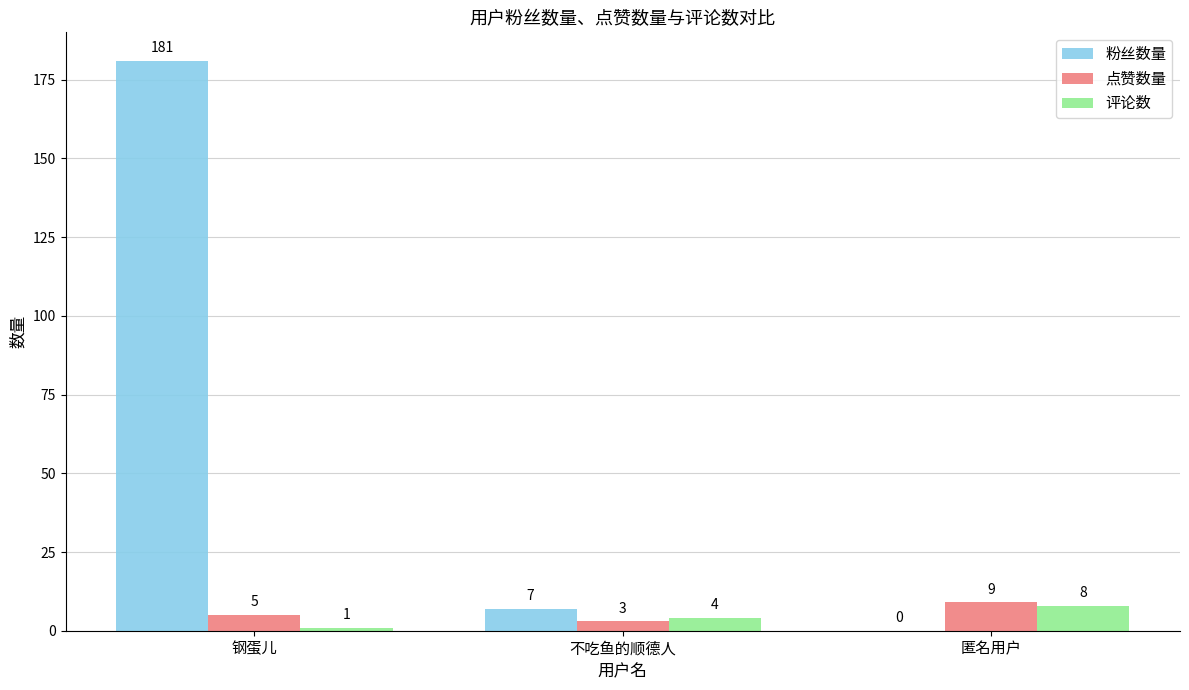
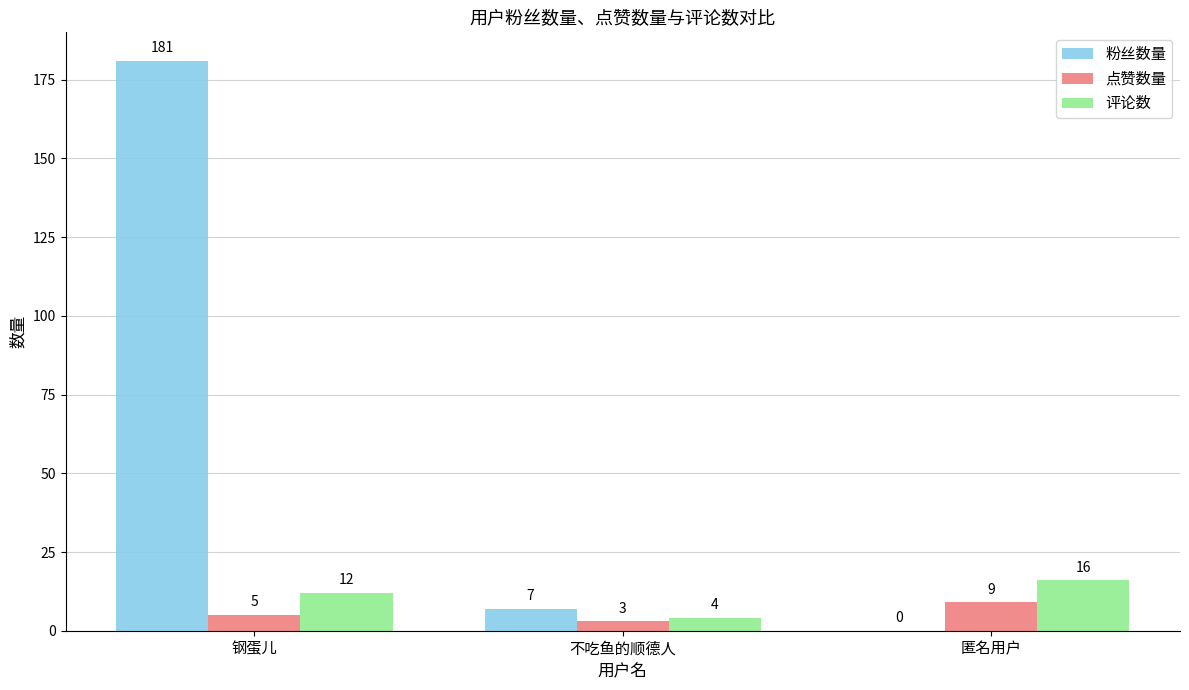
评论数, 钢蛋儿: 1 -> 12
评论数, 匿名用户: 8 -> 16
